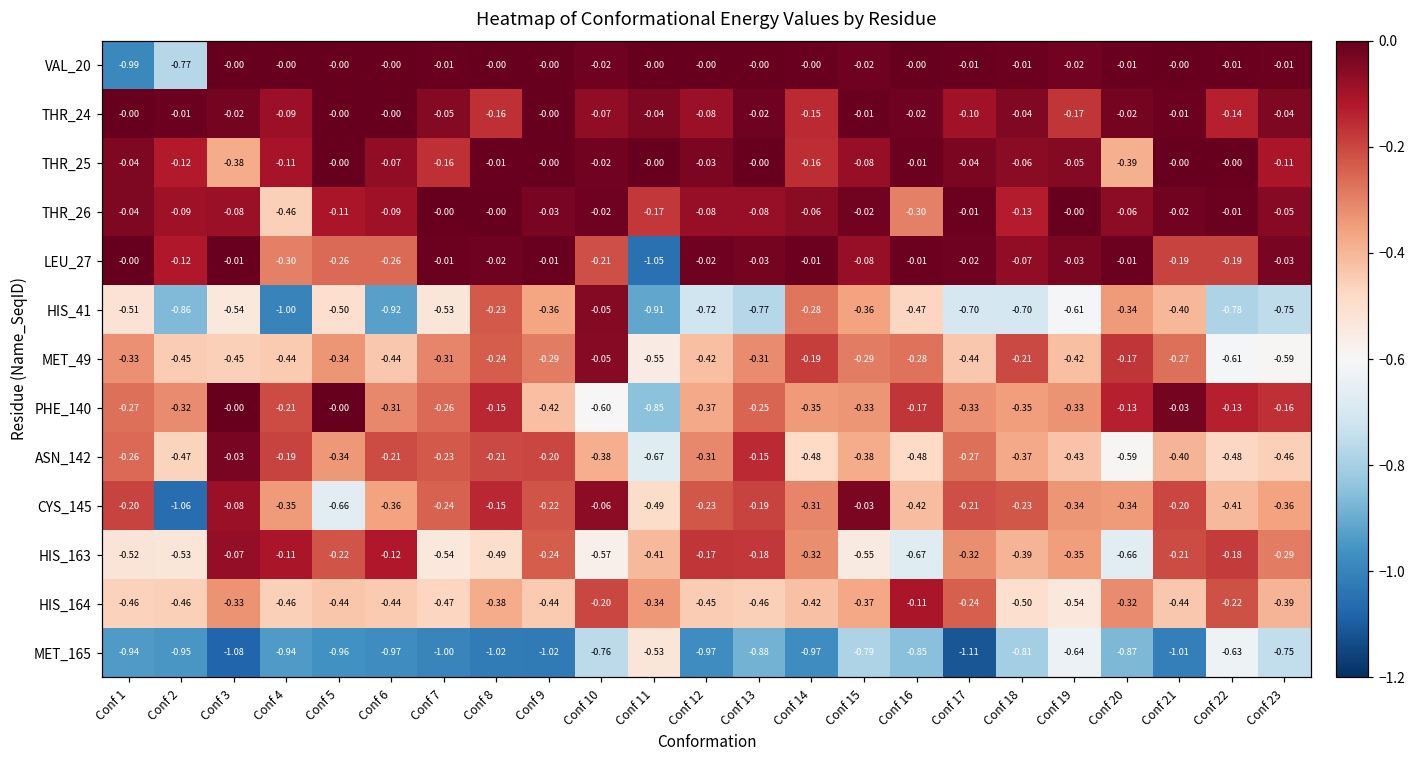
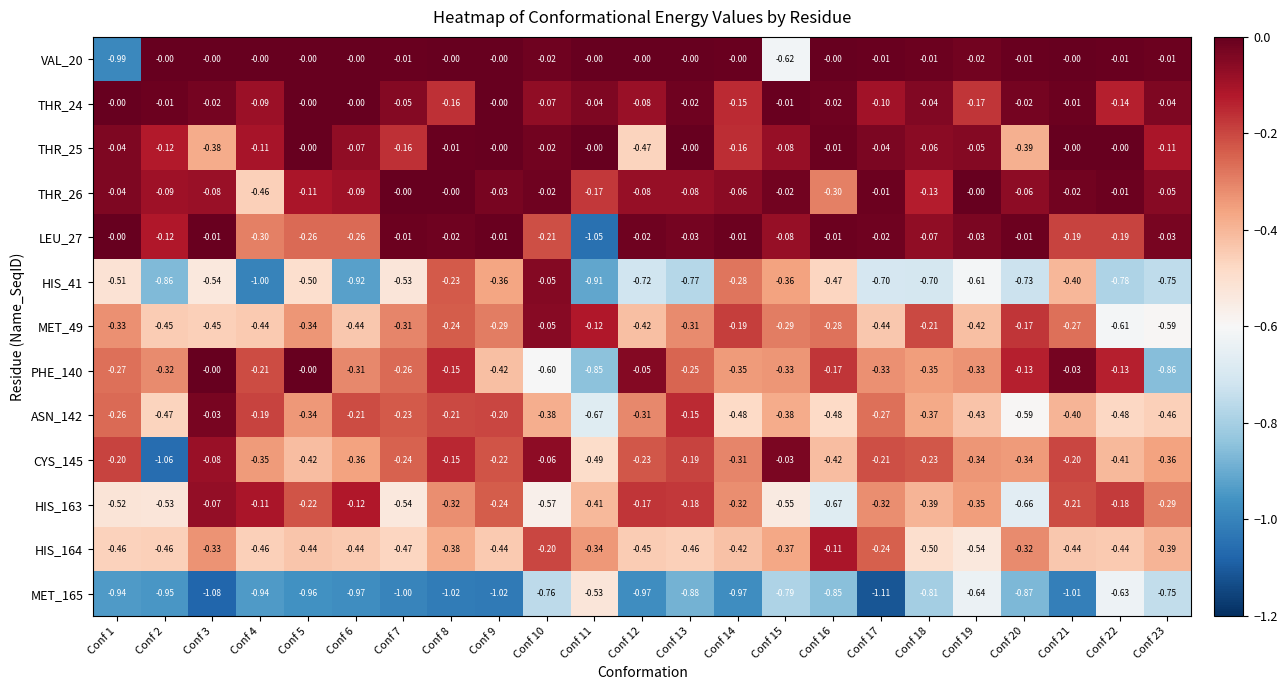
VAL_20, Conf 2: -0.77 -> -0.00
VAL_20, Conf 15: -0.02 -> -0.62
THR_25, Conf 12: -0.03 -> -0.47
HIS_41, Conf 20: -0.34 -> -0.73
MET_49, Conf 11: -0.55 -> -0.12
PHE_140, Conf 12: -0.37 -> -0.05
PHE_140, Conf 23: -0.16 -> -0.86
CYS_145, Conf 5: -0.66 -> -0.42
HIS_163, Conf 8: -0.49 -> -0.32
HIS_164, Conf 22: -0.22 -> -0.44
